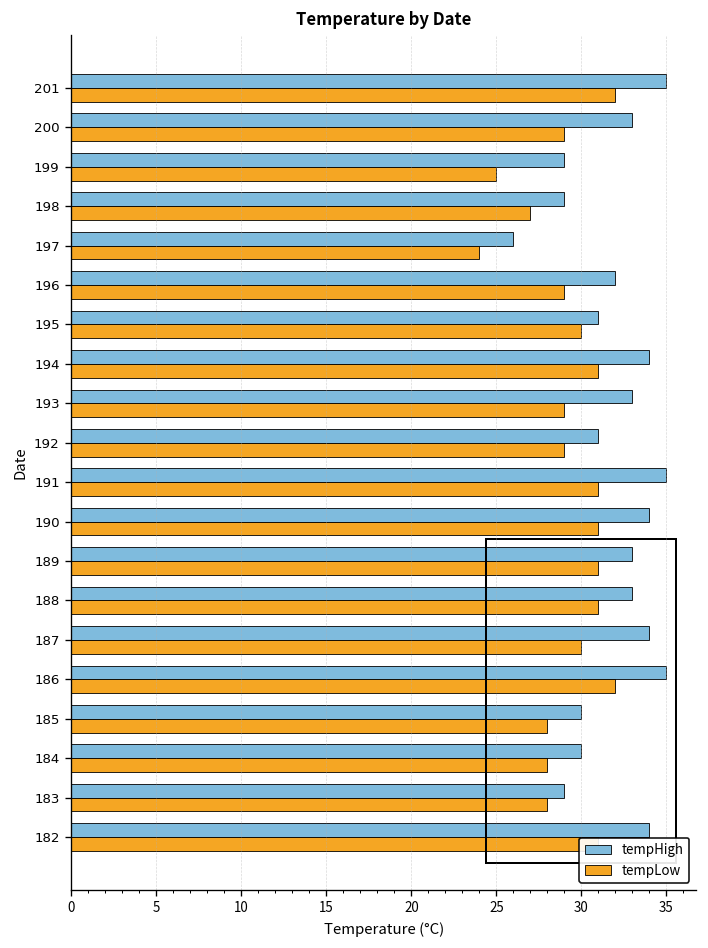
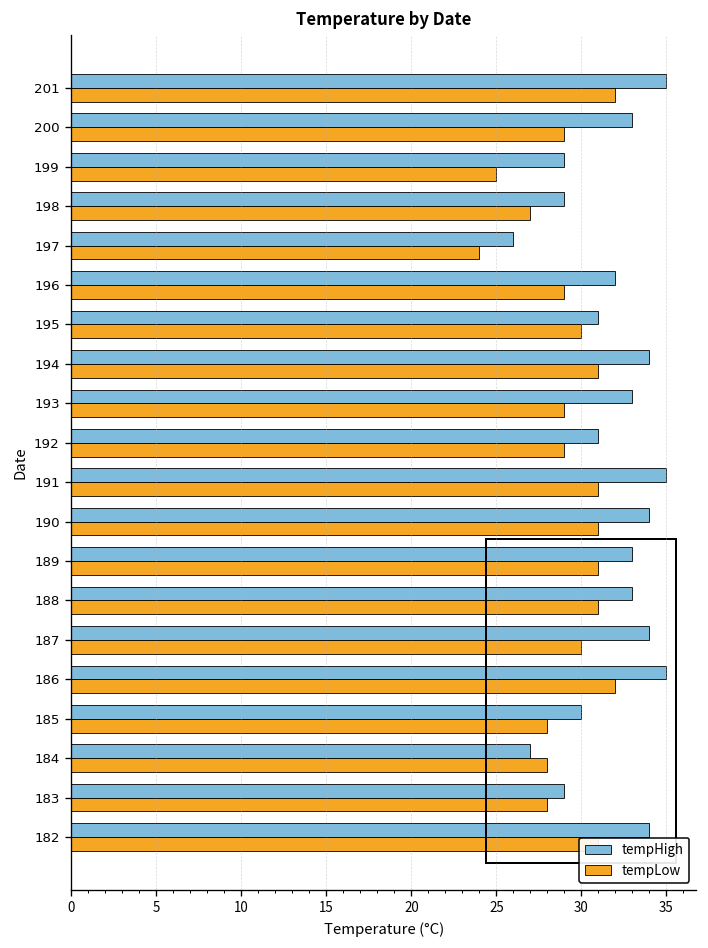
tempHigh, 184: 30 -> 27
